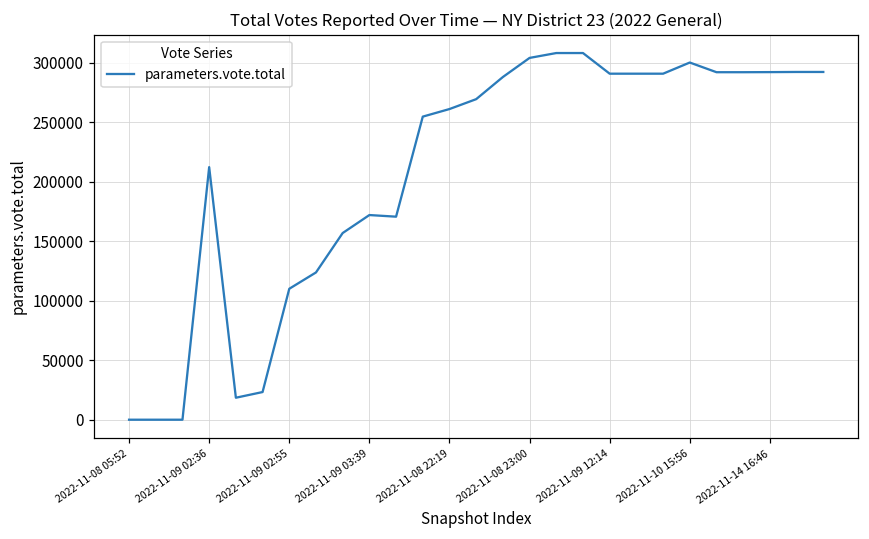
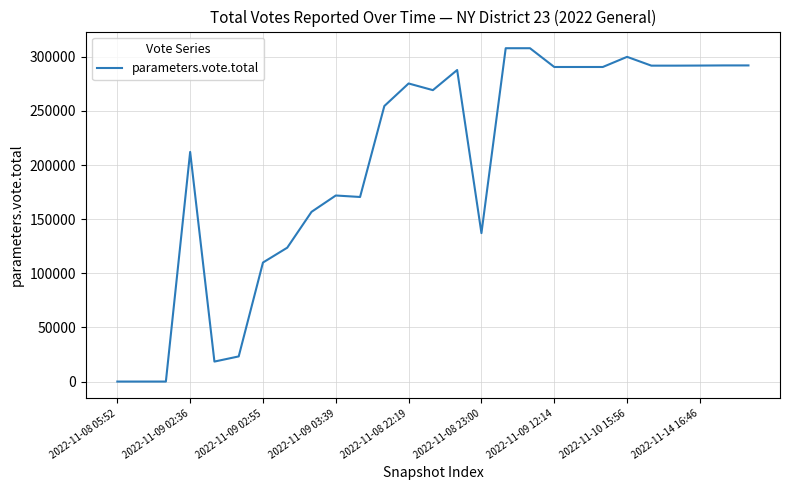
2022-11-08 22:19: 261000 -> 275000
2022-11-08 23:00: 304000 -> 137000
